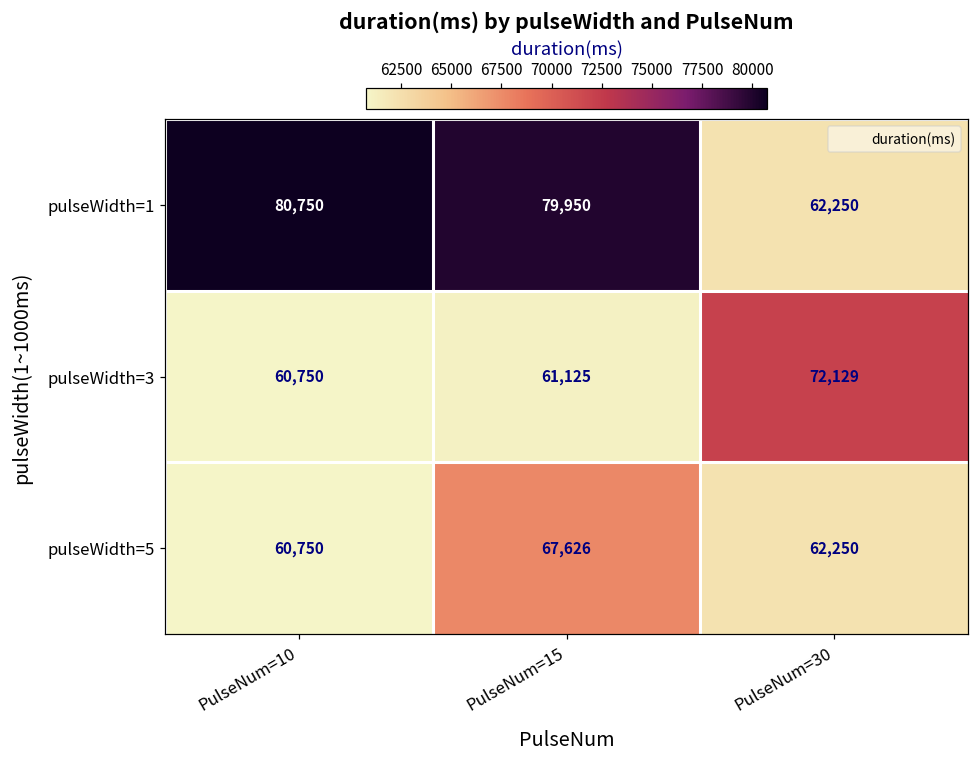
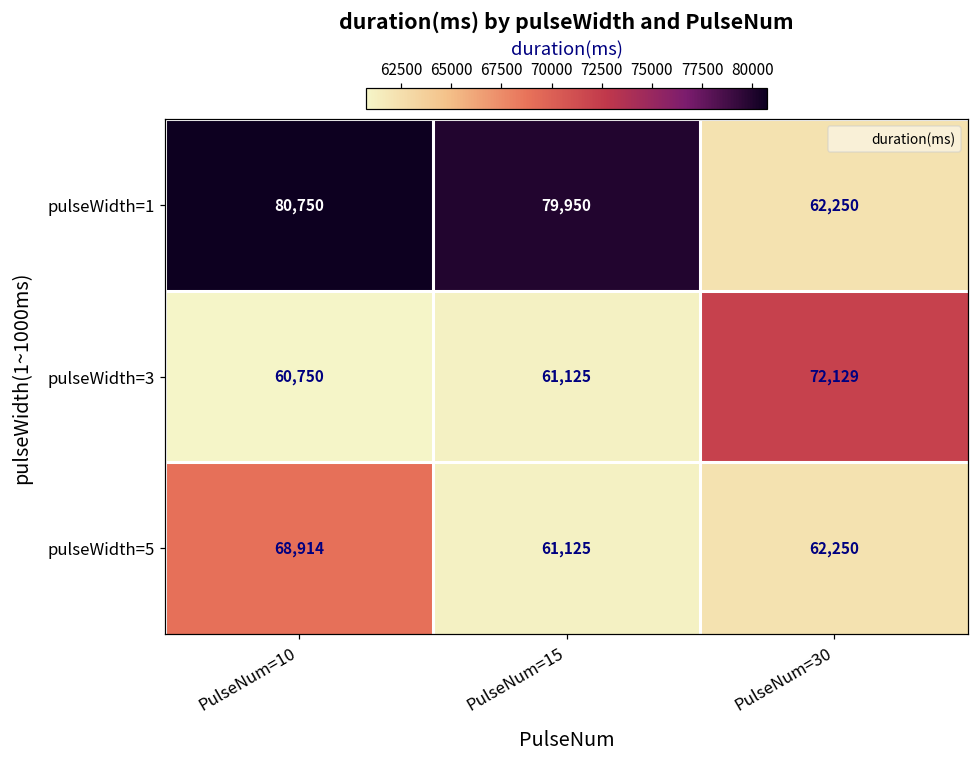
pulseWidth=5, PulseNum=10: 60,750 -> 68,914
pulseWidth=5, PulseNum=15: 67,626 -> 61,125
